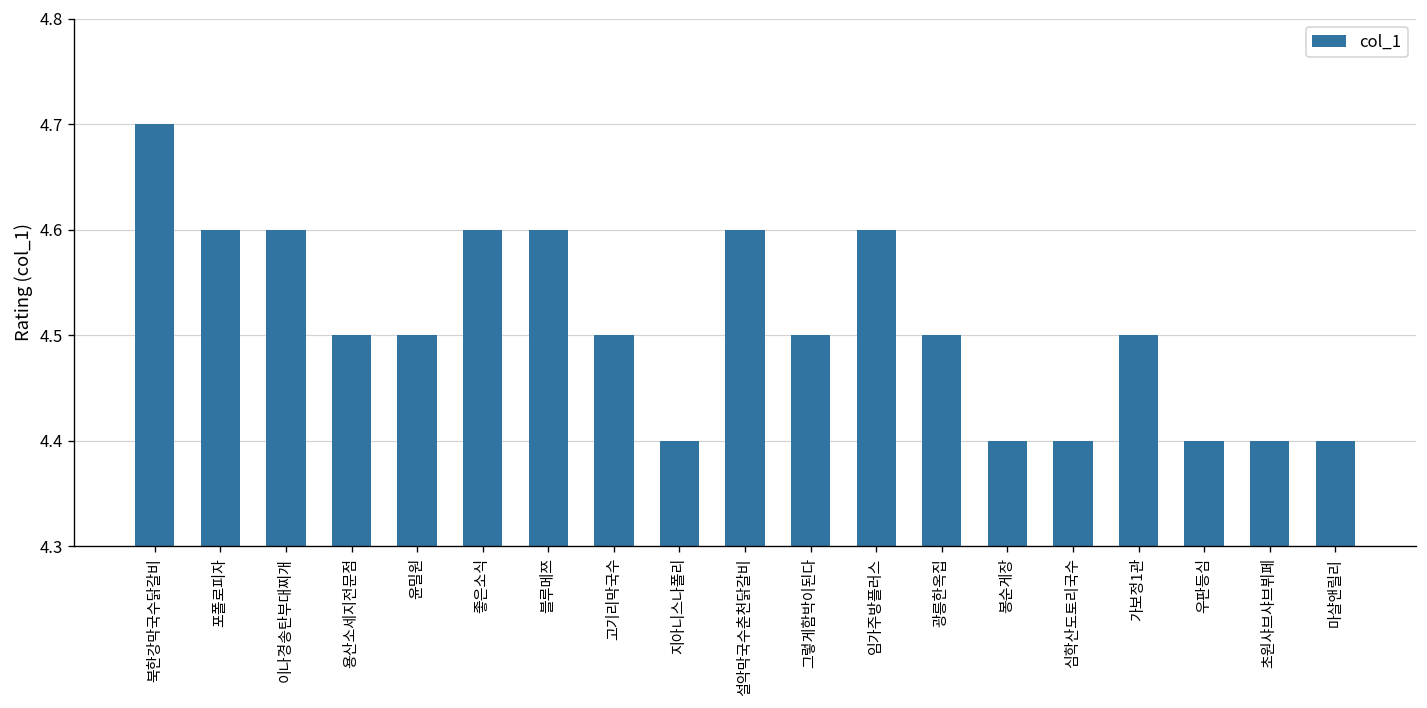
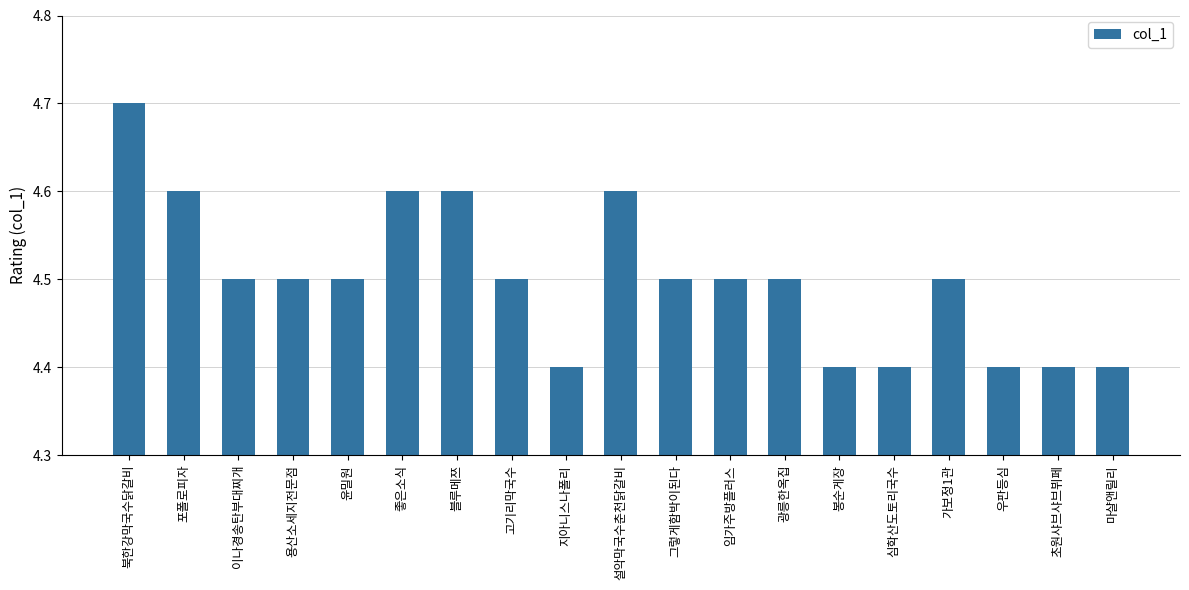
이나경송탄부대찌개: 4.6 -> 4.5
임가주방플러스: 4.6 -> 4.5
